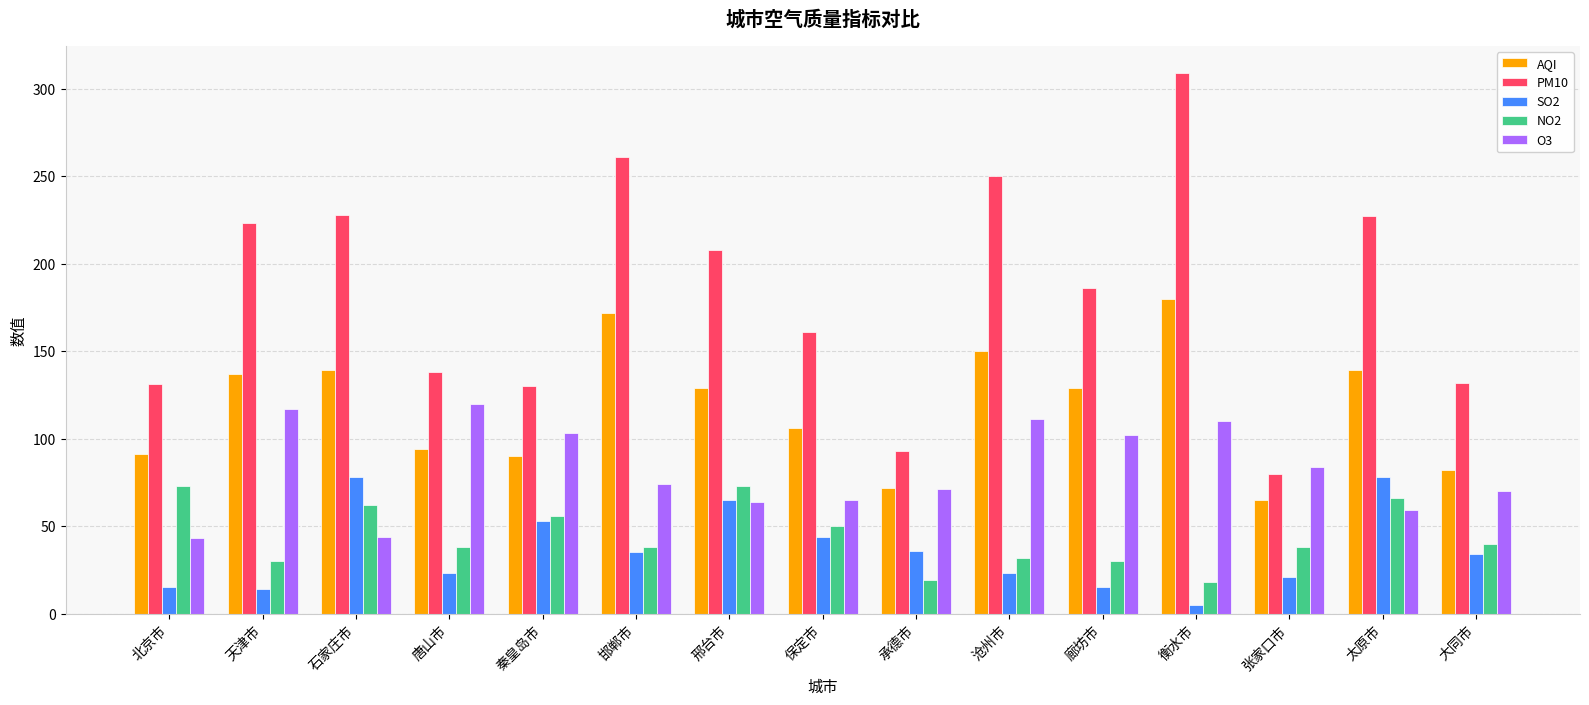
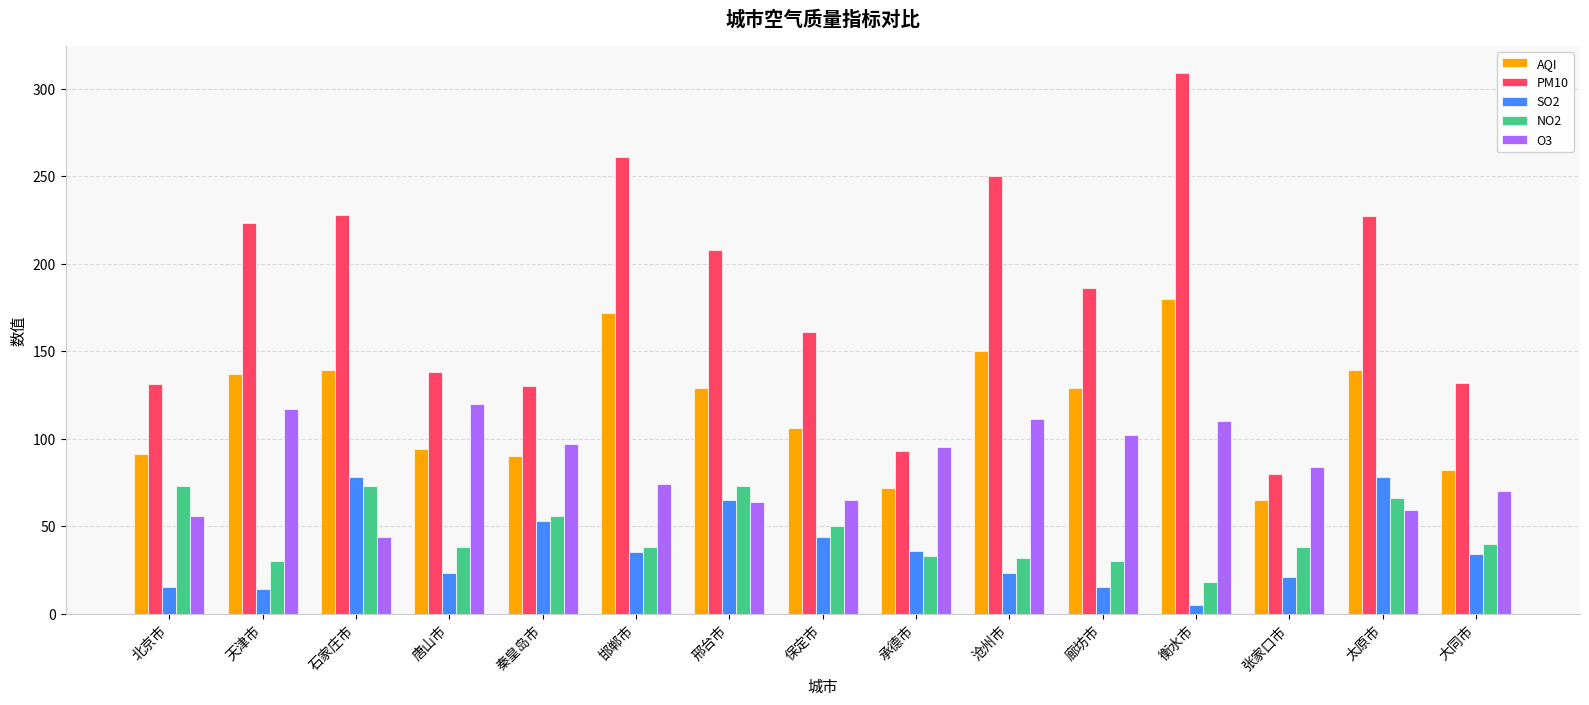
O3, 北京市: 43 -> 56
NO2, 石家庄市: 62 -> 73
O3, 秦皇岛市: 103 -> 97
NO2, 承德市: 19 -> 33
O3, 承德市: 71 -> 95
